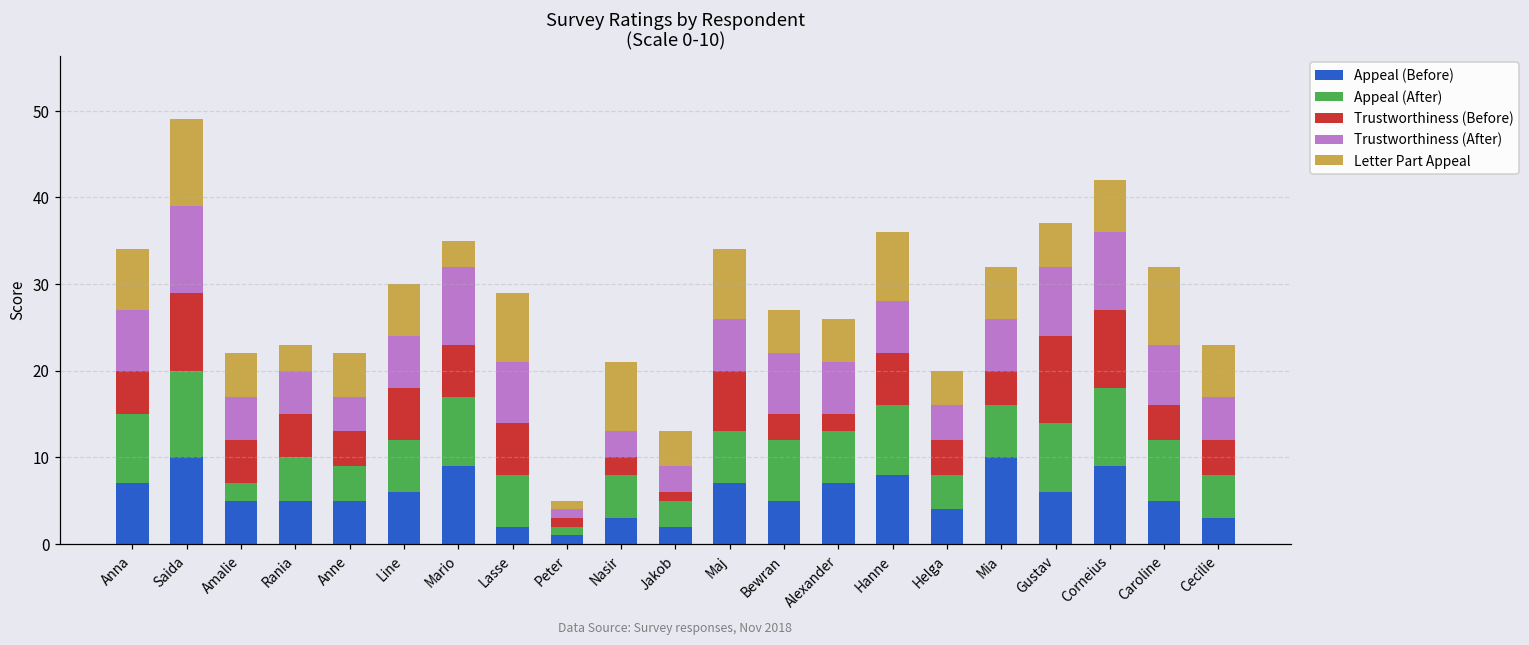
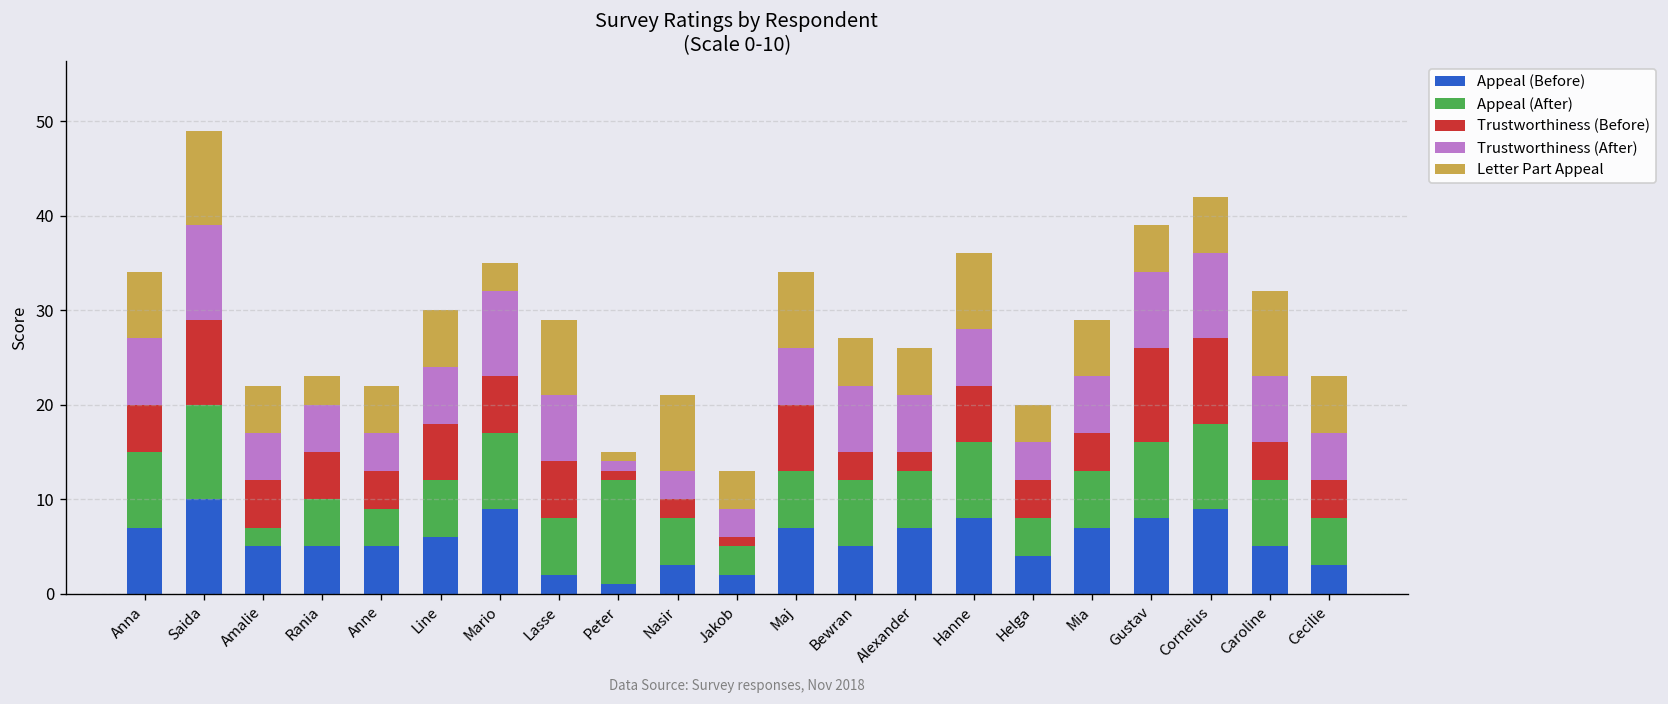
Appeal (After), Peter: 1 -> 11
Appeal (Before), Mia: 10 -> 7
Appeal (Before), Gustav: 6 -> 8
